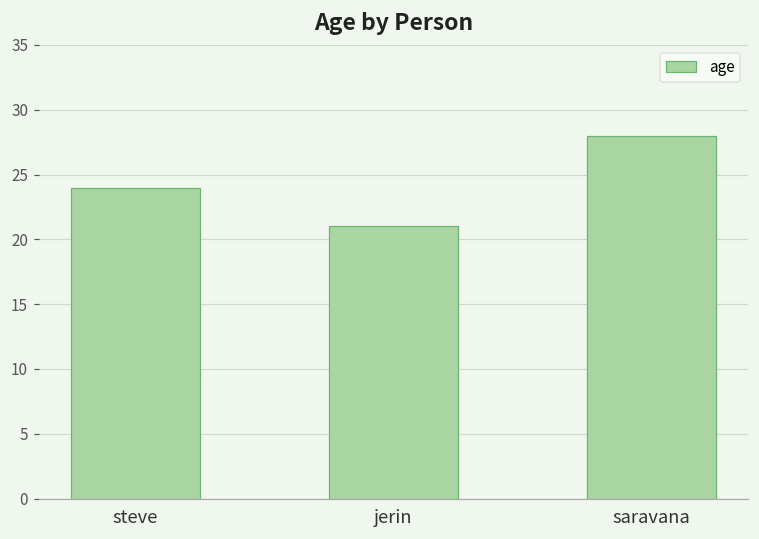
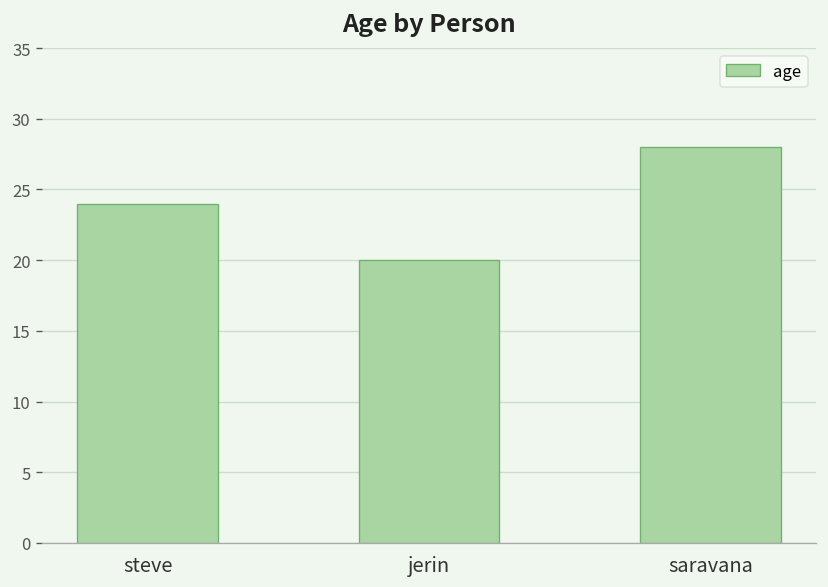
jerin: 21 -> 20
